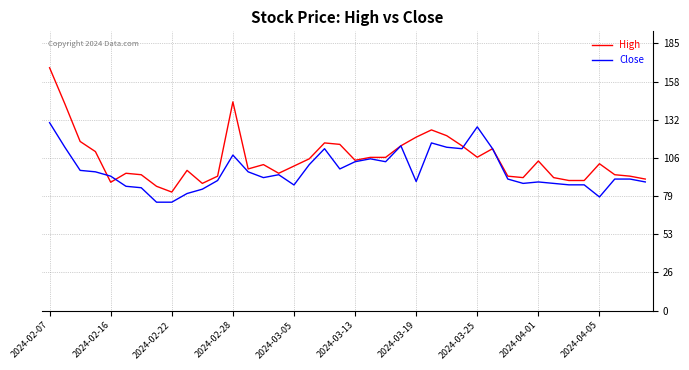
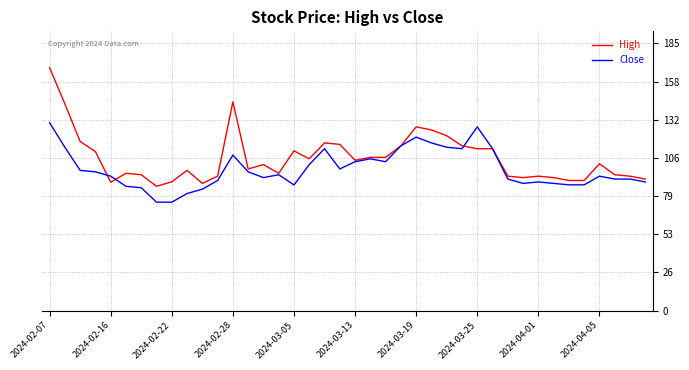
High, 2024-02-22: 82 -> 89
High, 2024-03-05: 100 -> 111
High, 2024-03-19: 120 -> 127
Close, 2024-03-19: 89 -> 120
High, 2024-03-25: 106 -> 112
High, 2024-04-01: 104 -> 93
Close, 2024-04-05: 79 -> 93
